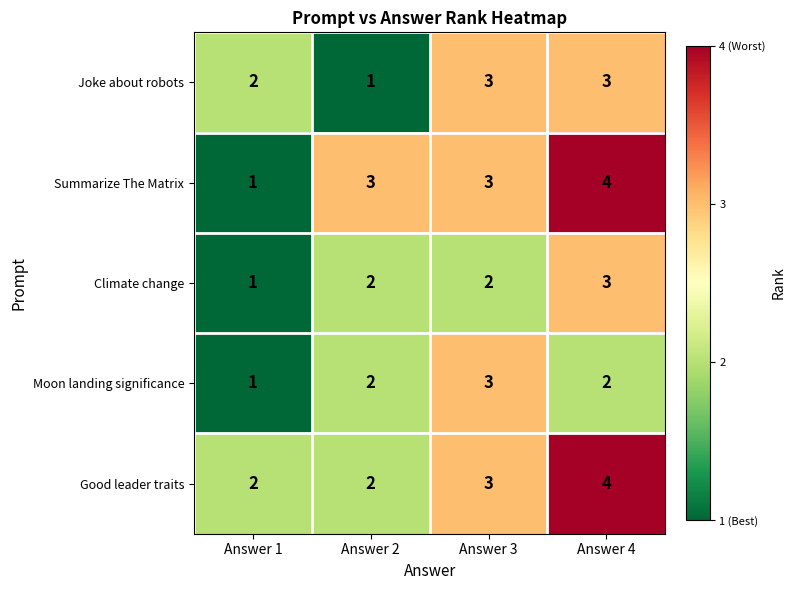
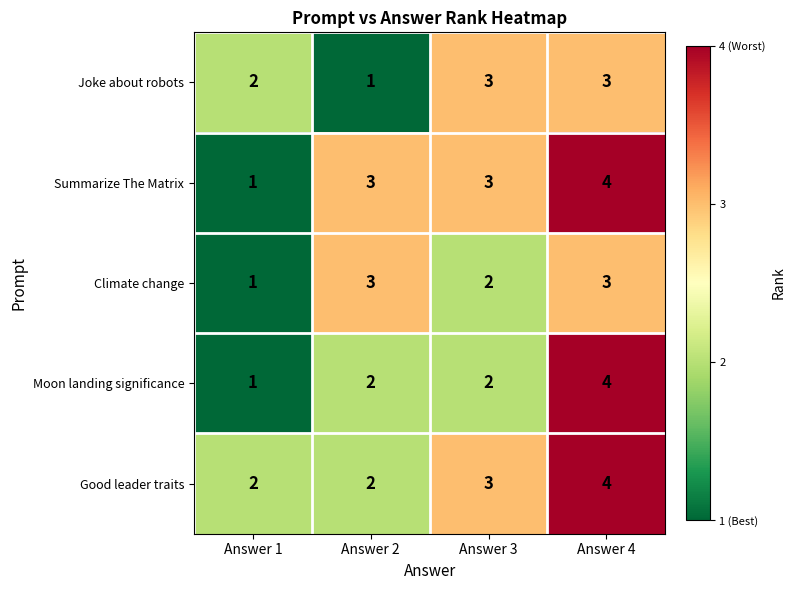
Climate change, Answer 2: 2 -> 3
Moon landing significance, Answer 3: 3 -> 2
Moon landing significance, Answer 4: 2 -> 4
